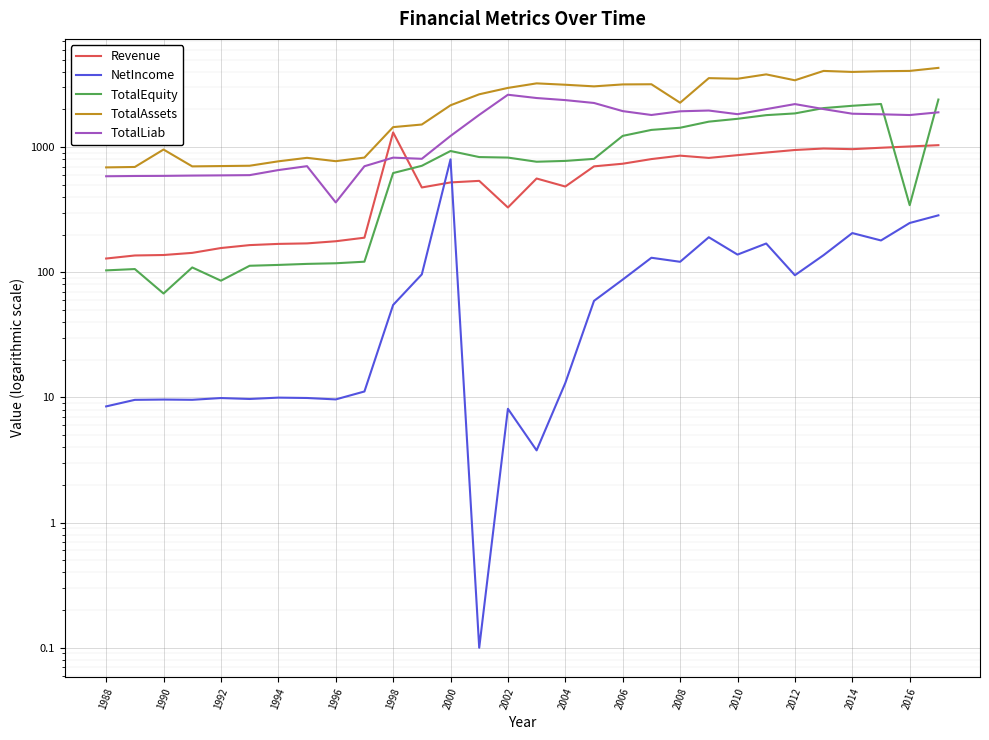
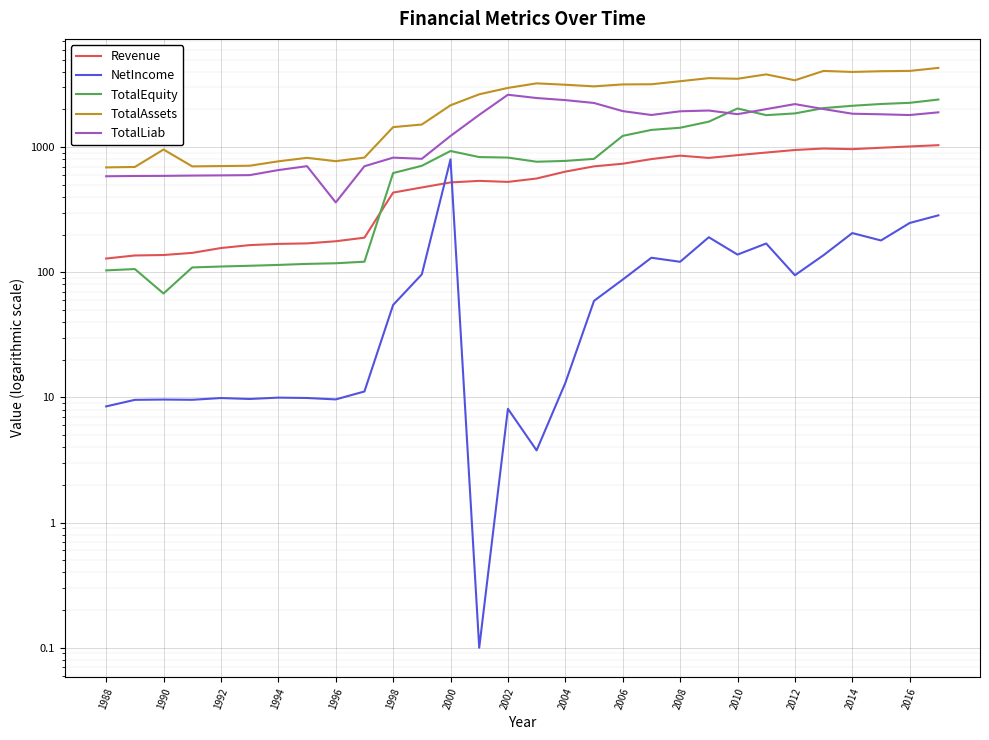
TotalEquity, 1992: 90 -> 110
Revenue, 1998: 1300 -> 430
Revenue, 2002: 330 -> 530
Revenue, 2004: 480 -> 600
TotalAssets, 2008: 2300 -> 3400
TotalEquity, 2010: 1700 -> 2000
TotalEquity, 2016: 340 -> 2300
